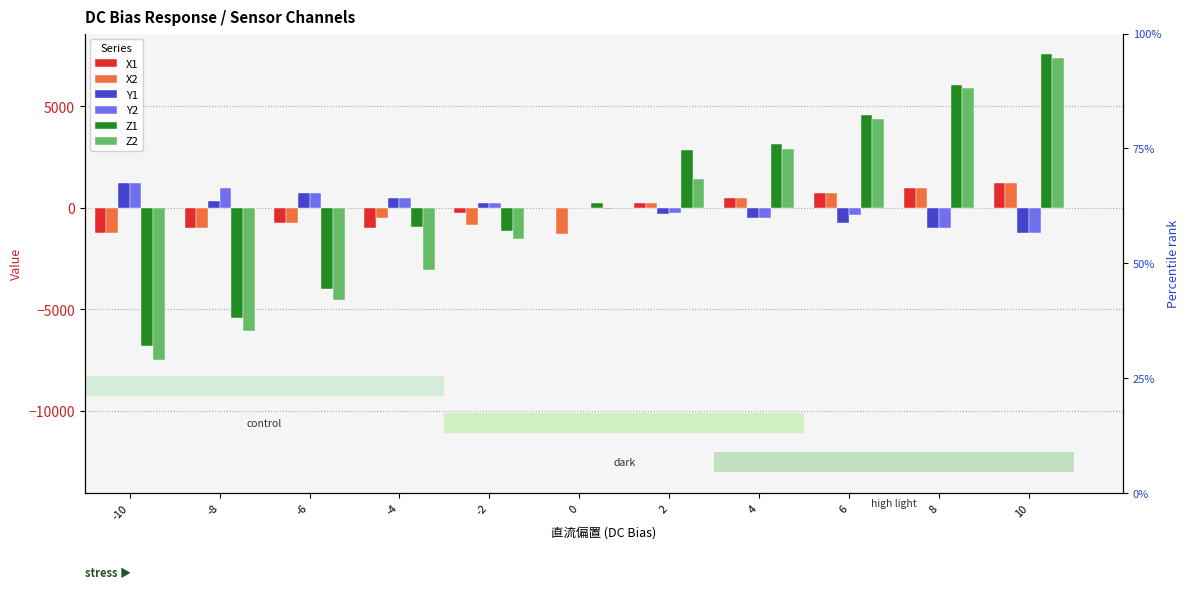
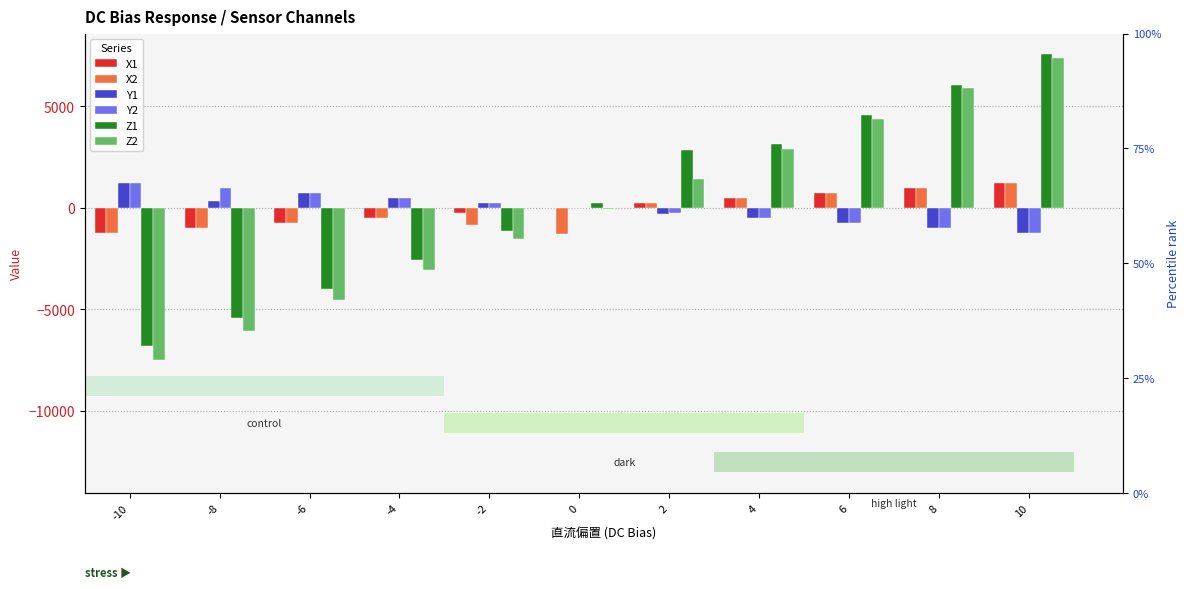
X1, -4: -1000 -> -500
Z1, -4: -1000 -> -2600
Y2, 6: -400 -> -800
